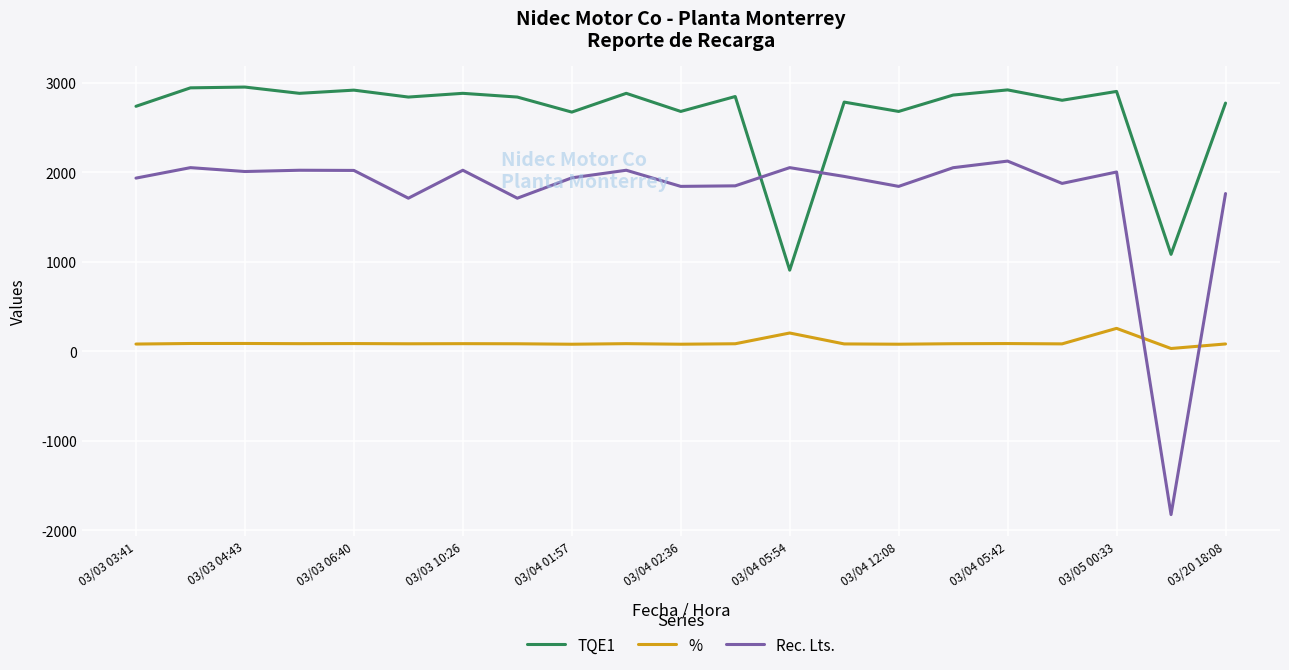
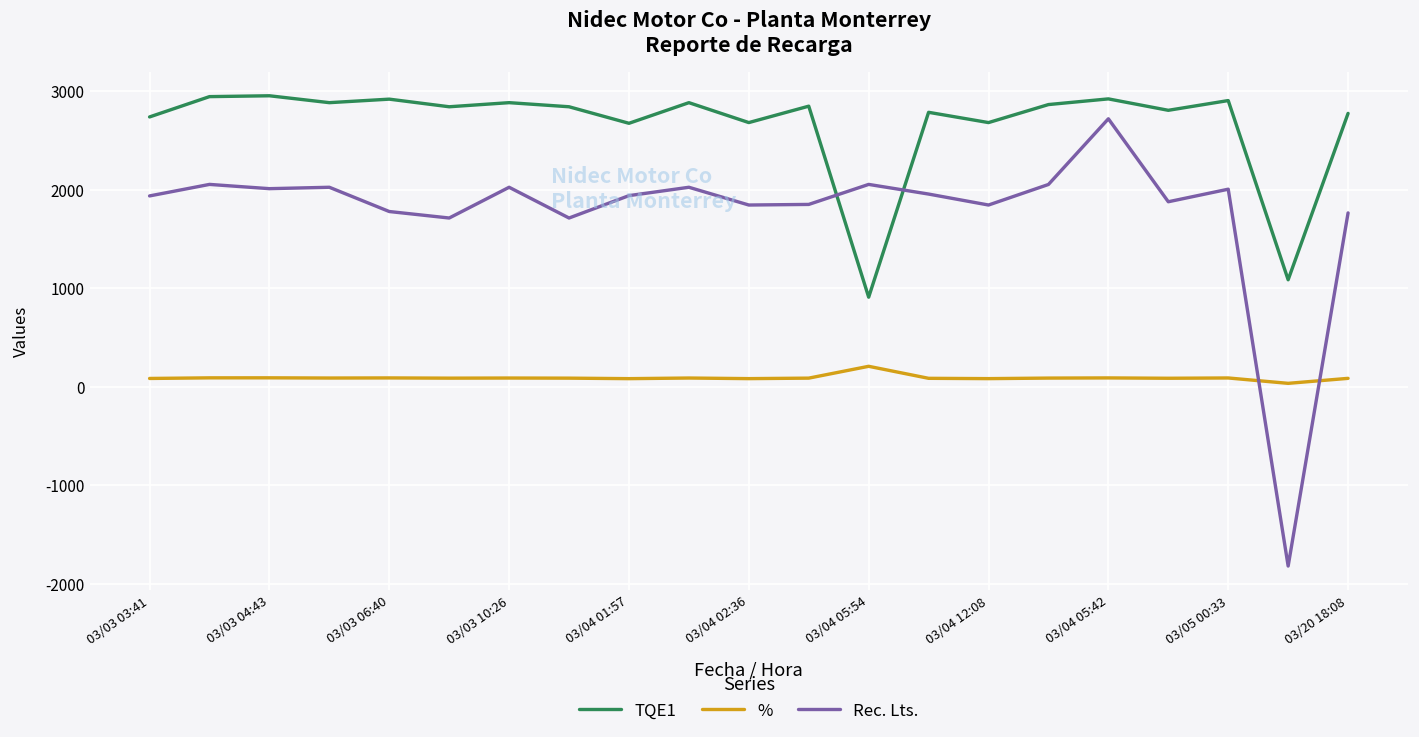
Rec. Lts., 03/03 06:40: 2000 -> 1800
Rec. Lts., 03/04 05:42: 2100 -> 2700
%, 03/05 00:33: 300 -> 100
